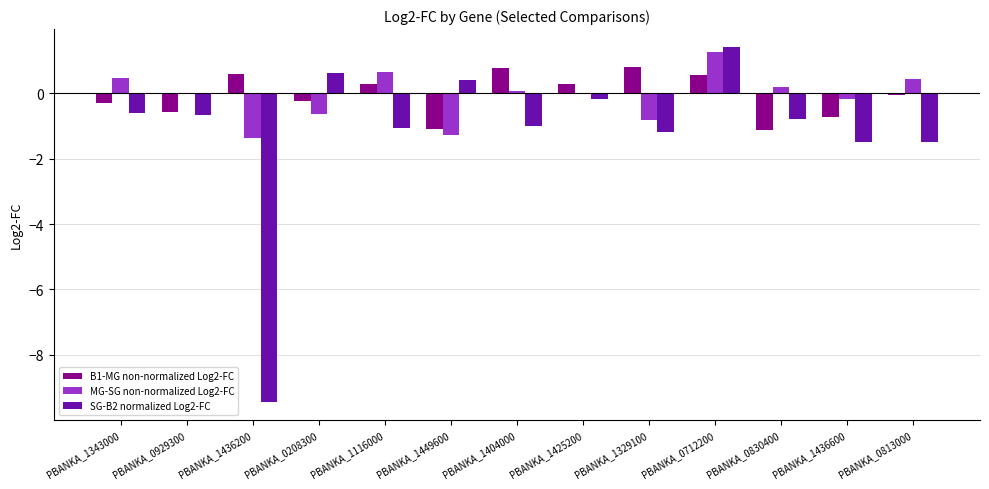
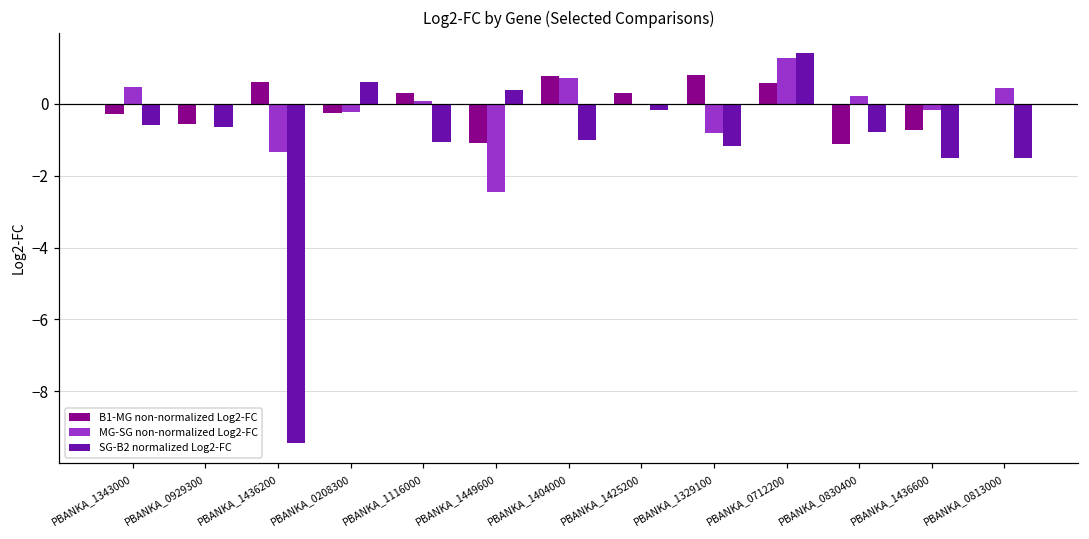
MG-SG non-normalized Log2-FC, PBANKA_0208300: -0.6 -> -0.2
MG-SG non-normalized Log2-FC, PBANKA_1116000: 0.7 -> 0.1
MG-SG non-normalized Log2-FC, PBANKA_1449600: -1.3 -> -2.4
MG-SG non-normalized Log2-FC, PBANKA_1404000: 0.1 -> 0.7
